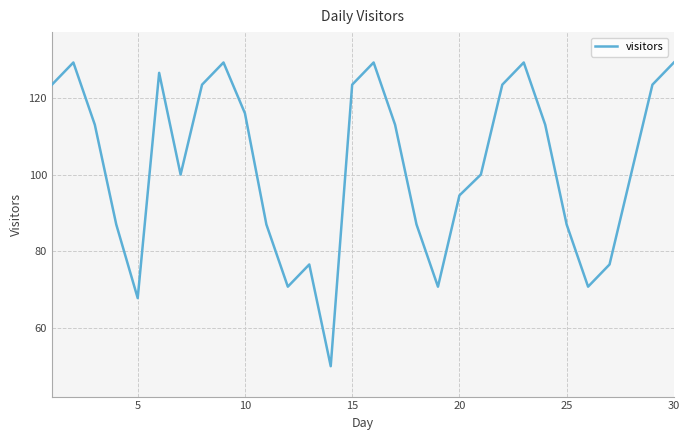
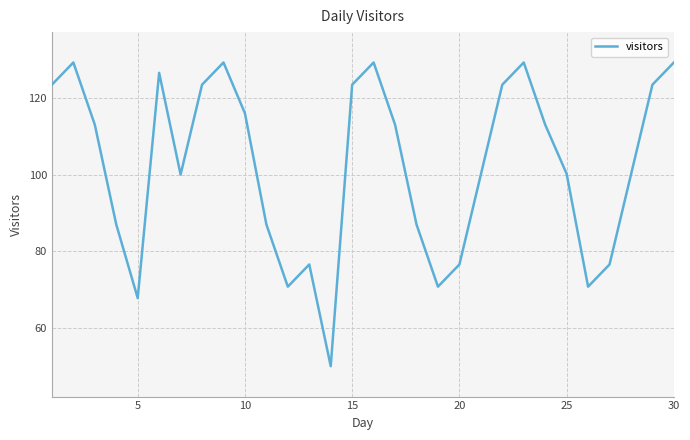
20: 95 -> 77
25: 87 -> 100
